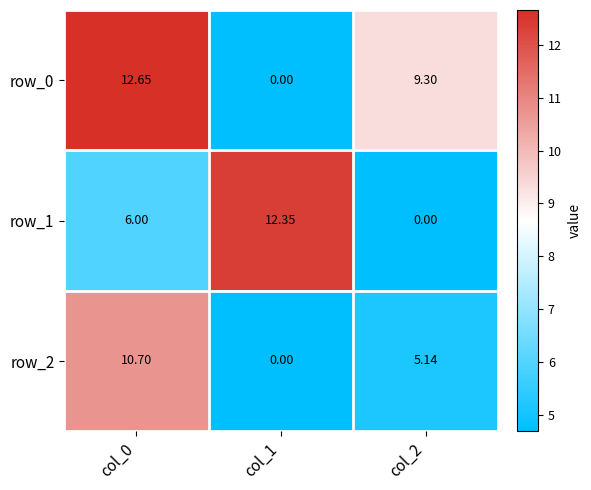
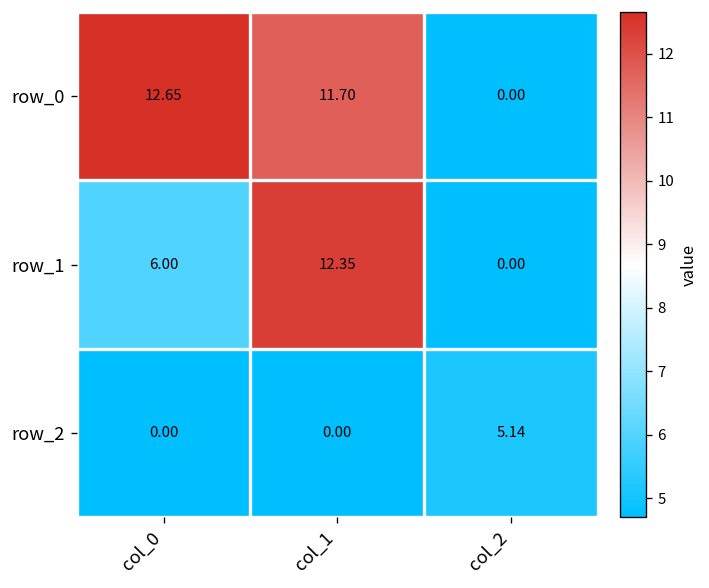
row_0, col_1: 0.00 -> 11.70
row_0, col_2: 9.30 -> 0.00
row_2, col_0: 10.70 -> 0.00
